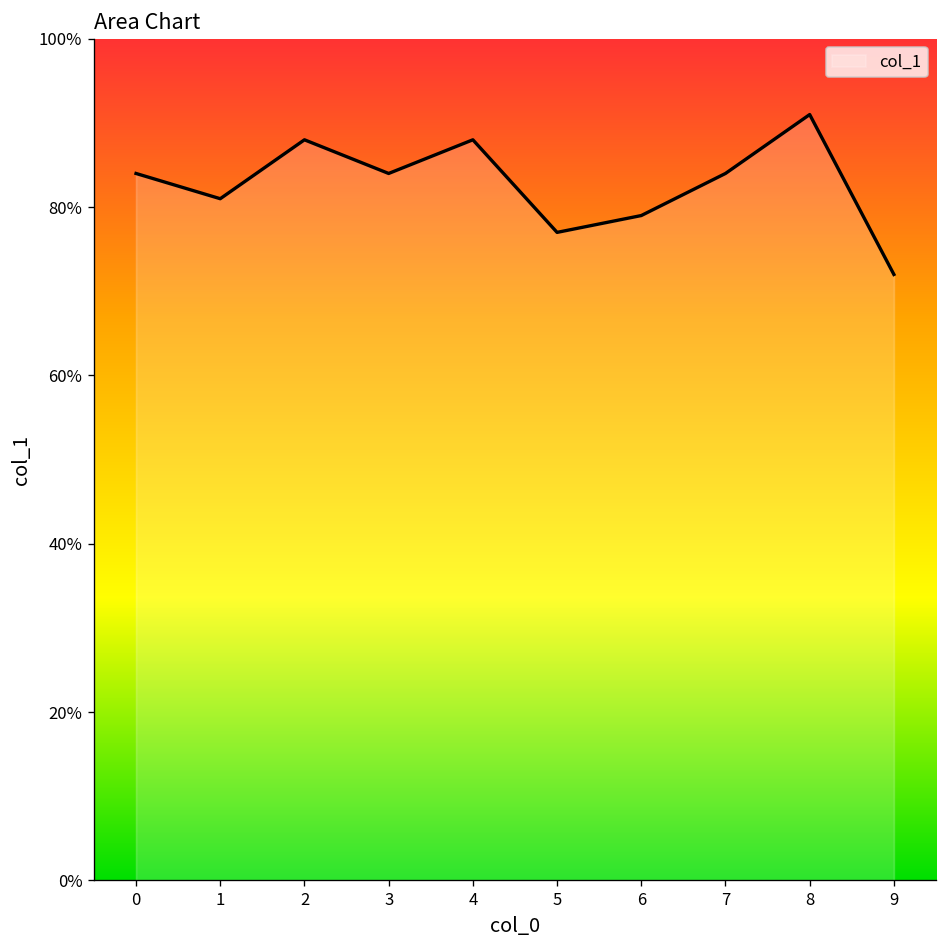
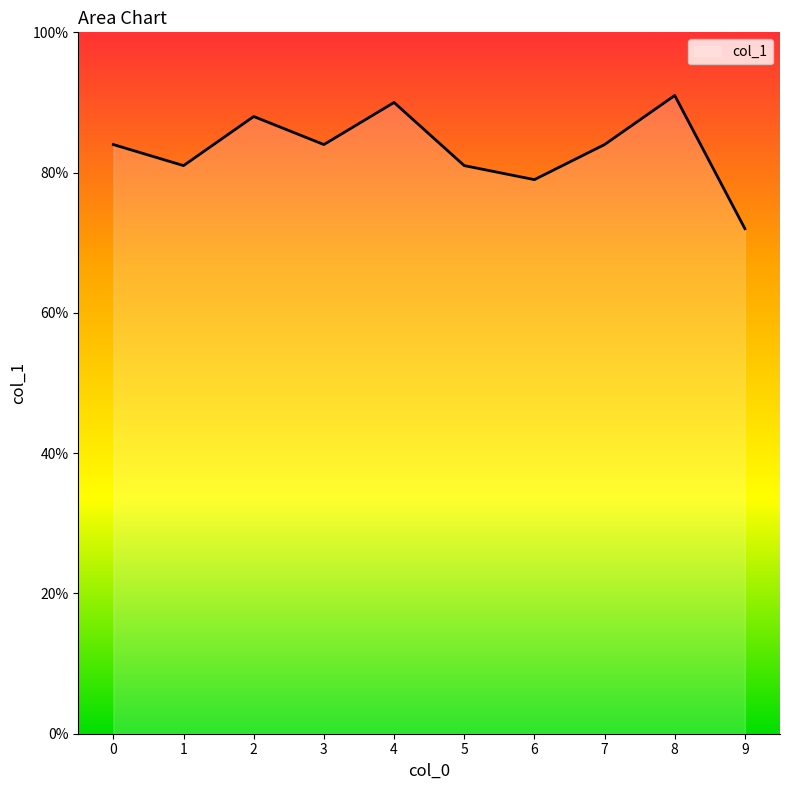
4: 88% -> 90%
5: 77% -> 81%
